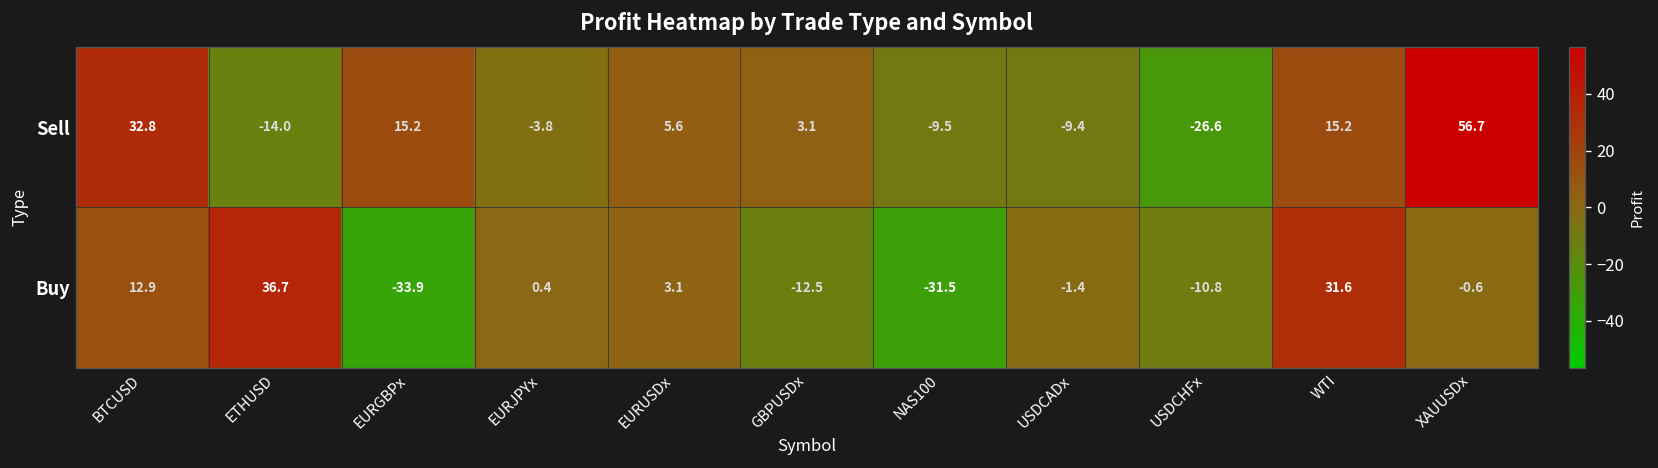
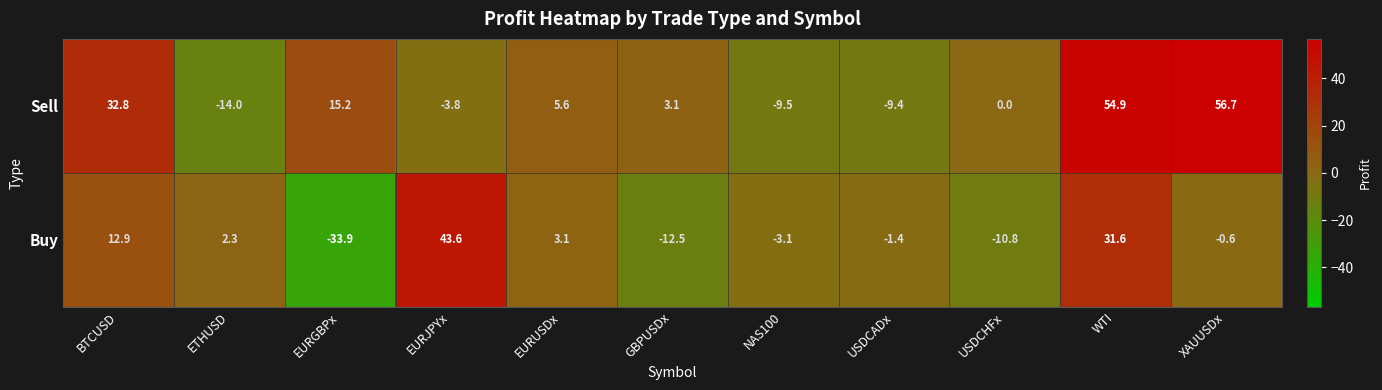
Sell, USDCHFx: -26.6 -> 0.0
Sell, WTI: 15.2 -> 54.9
Buy, ETHUSD: 36.7 -> 2.3
Buy, EURJPYx: 0.4 -> 43.6
Buy, NAS100: -31.5 -> -3.1
